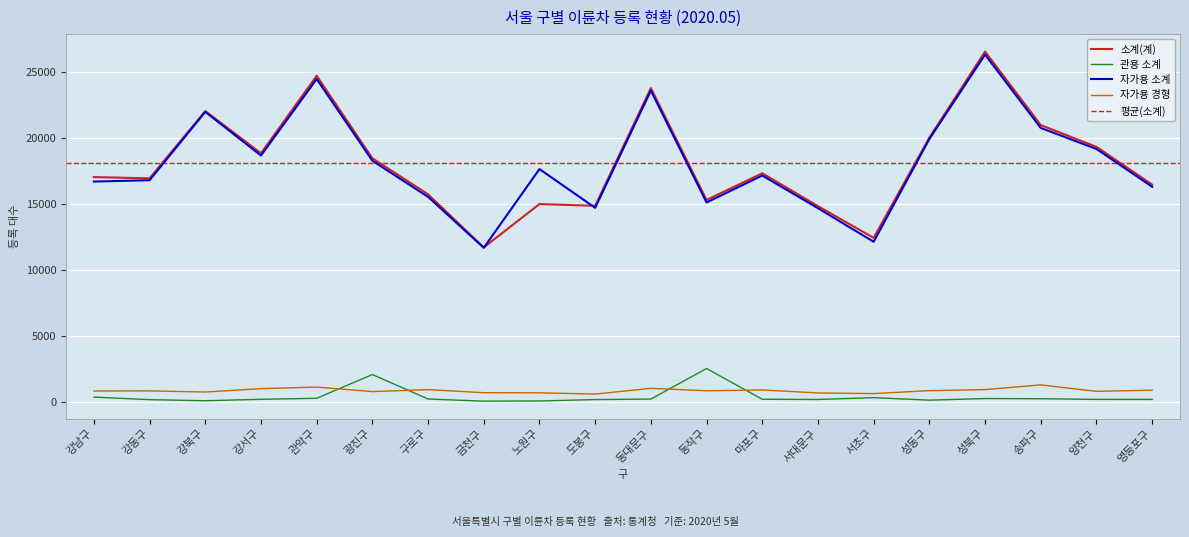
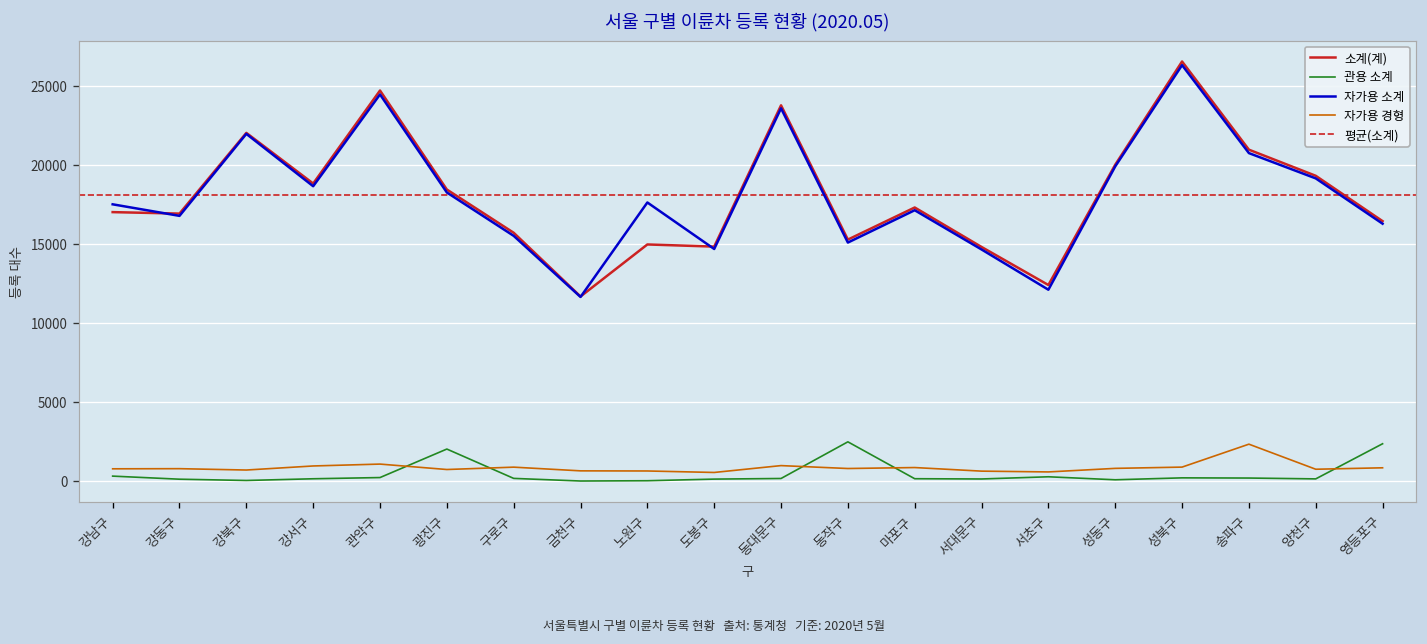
자가용 소계, 강남구: 16700 -> 17500
자가용 경형, 송파구: 1300 -> 2400
관용 소계, 영등포구: 200 -> 2400
